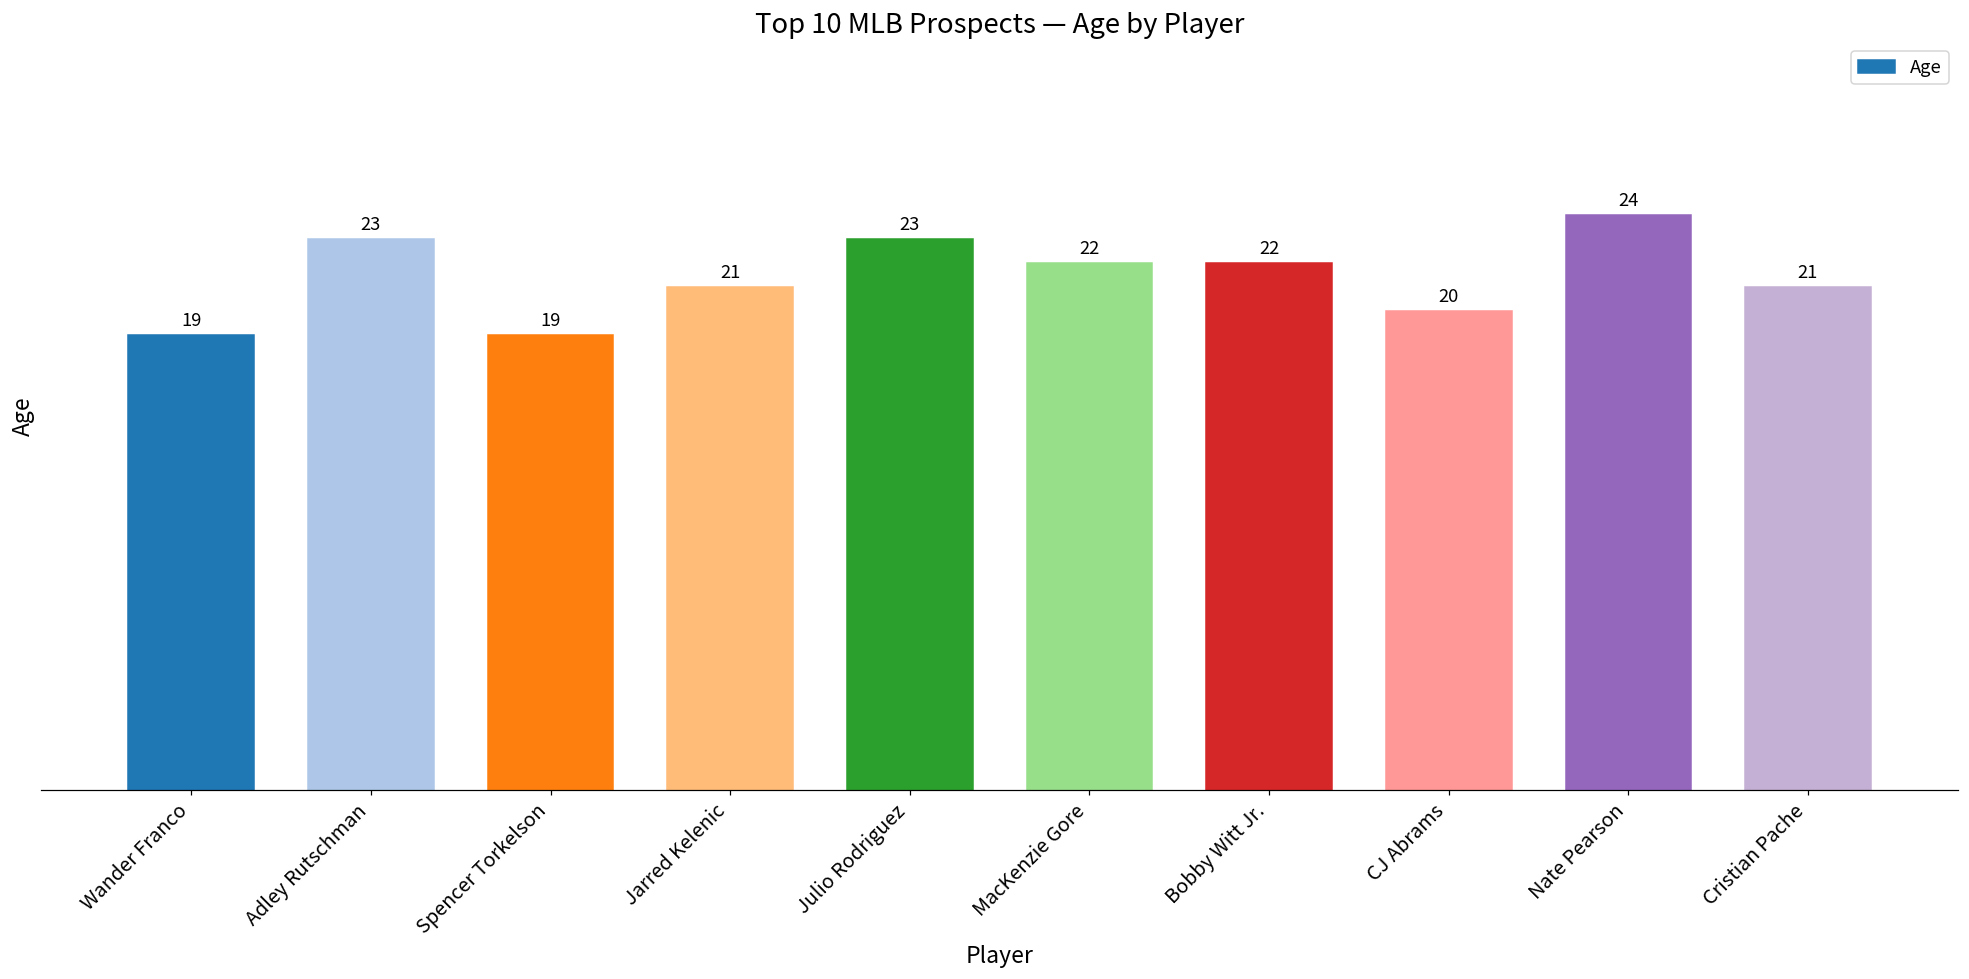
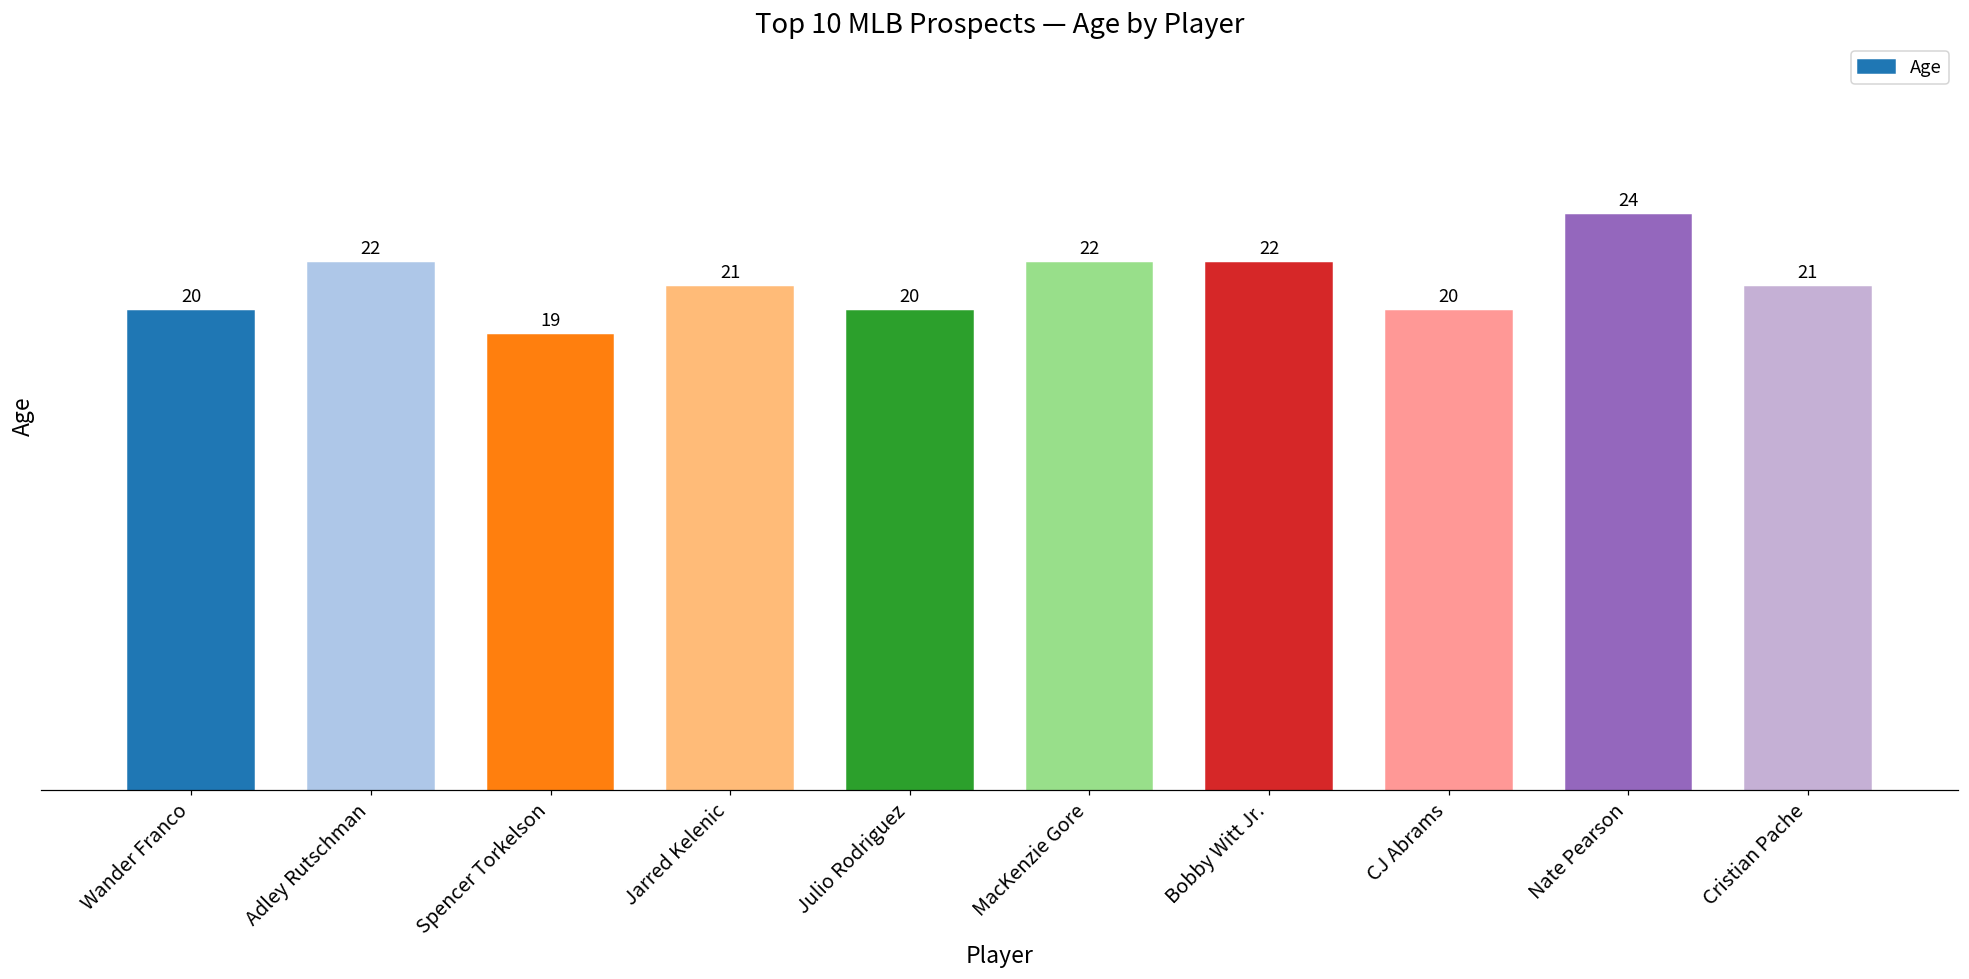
Wander Franco: 19 -> 20
Adley Rutschman: 23 -> 22
Julio Rodriguez: 23 -> 20
